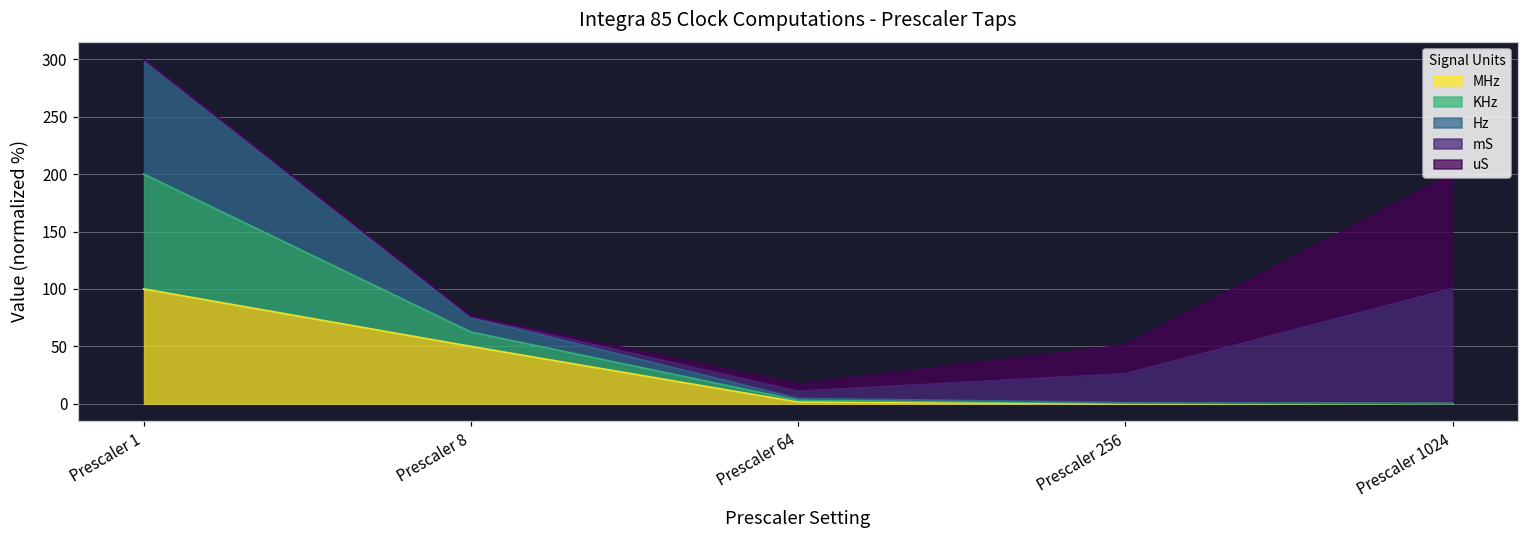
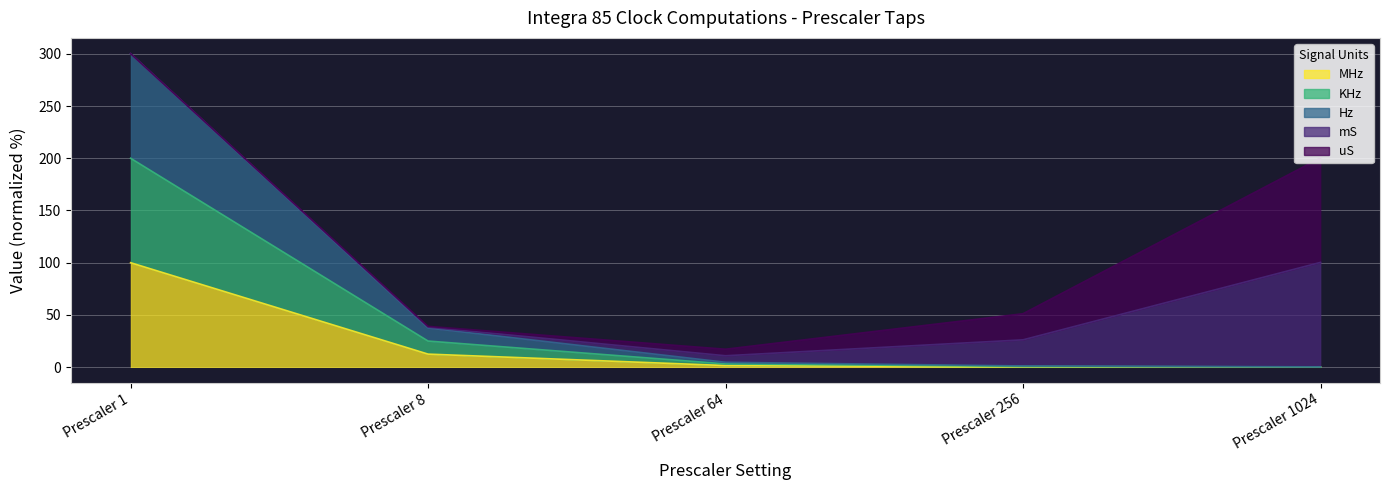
MHz, Prescaler 8: 50 -> 13
